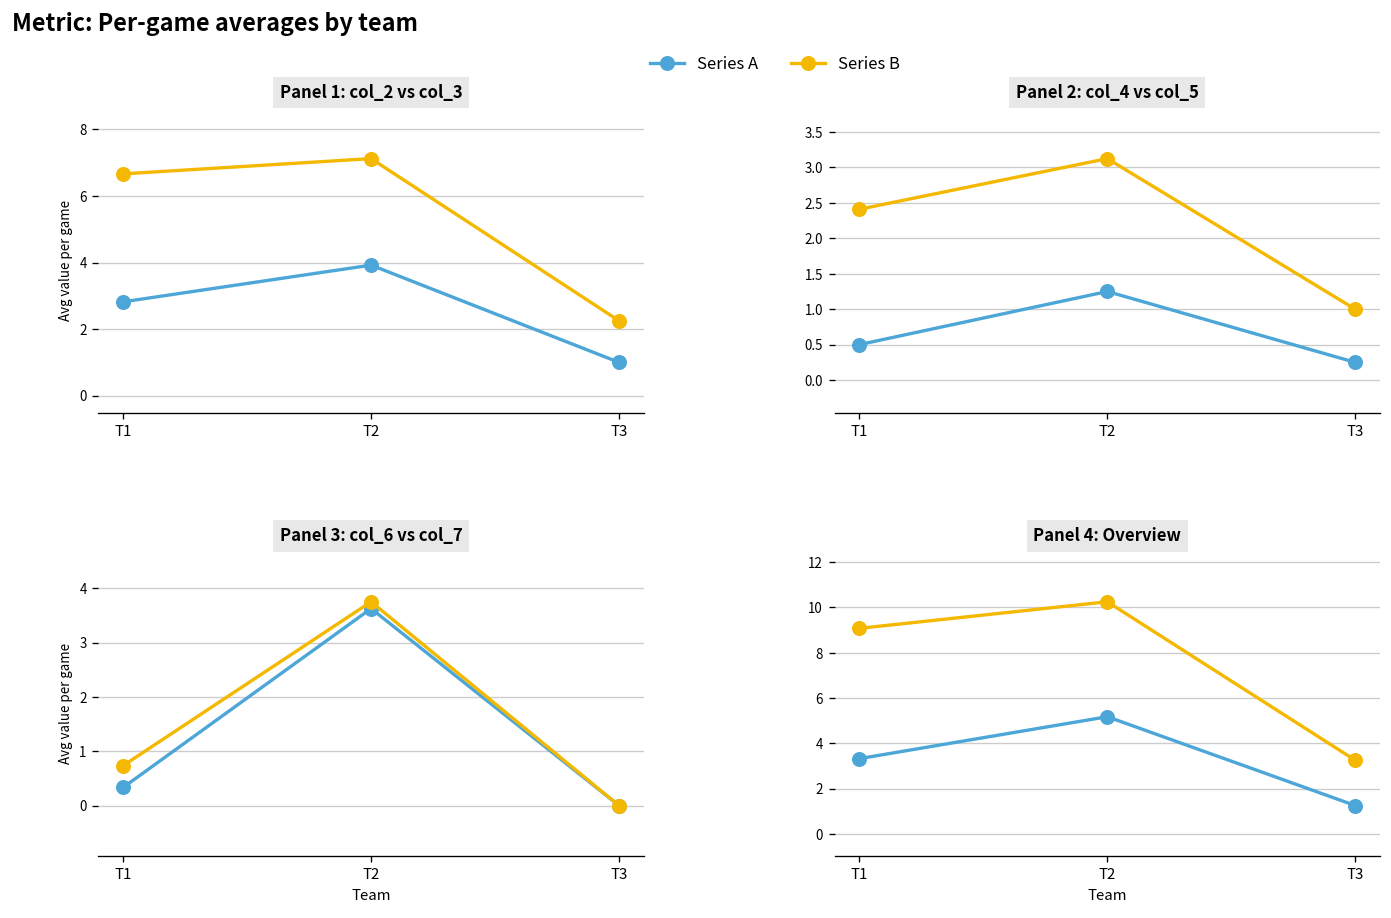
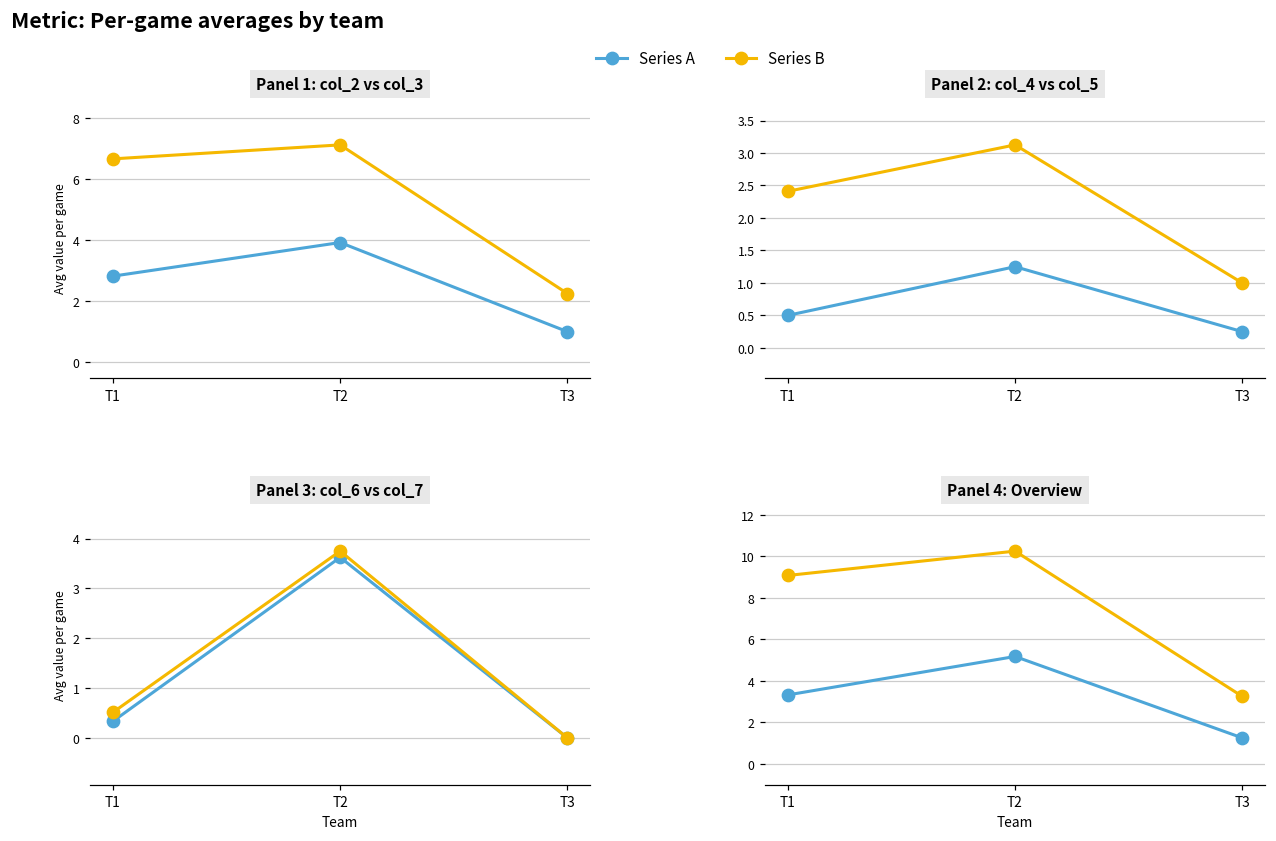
Panel 3: col_6 vs col_7, Series B, T1: 0.7 -> 0.5
